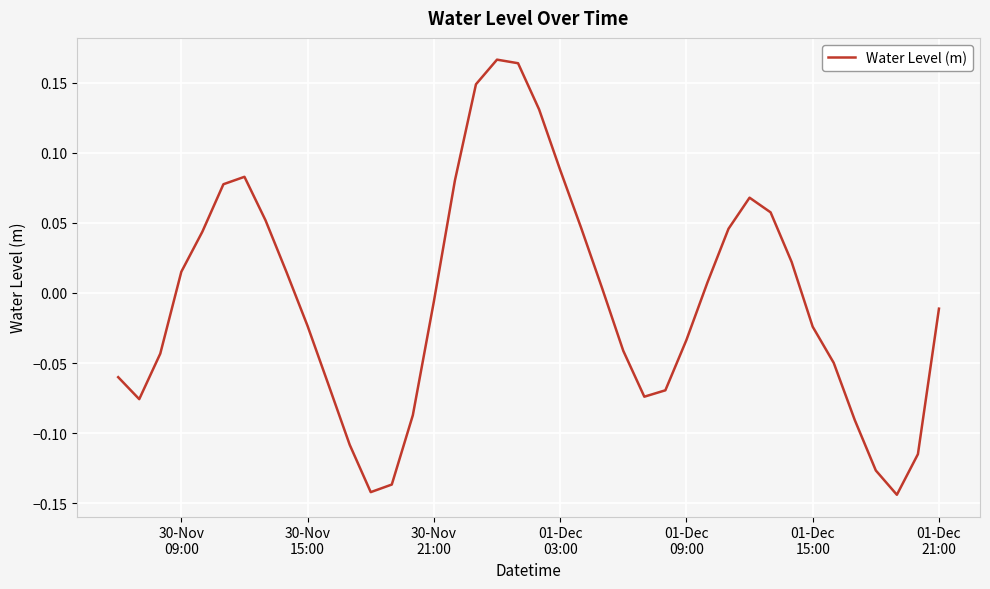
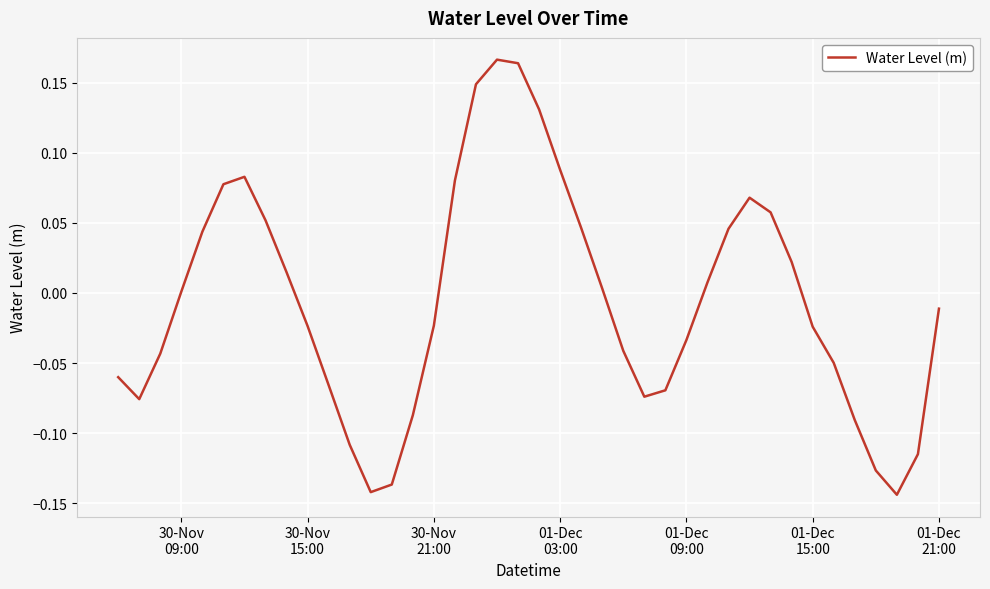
30-Nov 09:00: 0.015 -> 0.001
30-Nov 21:00: -0.006 -> -0.023
